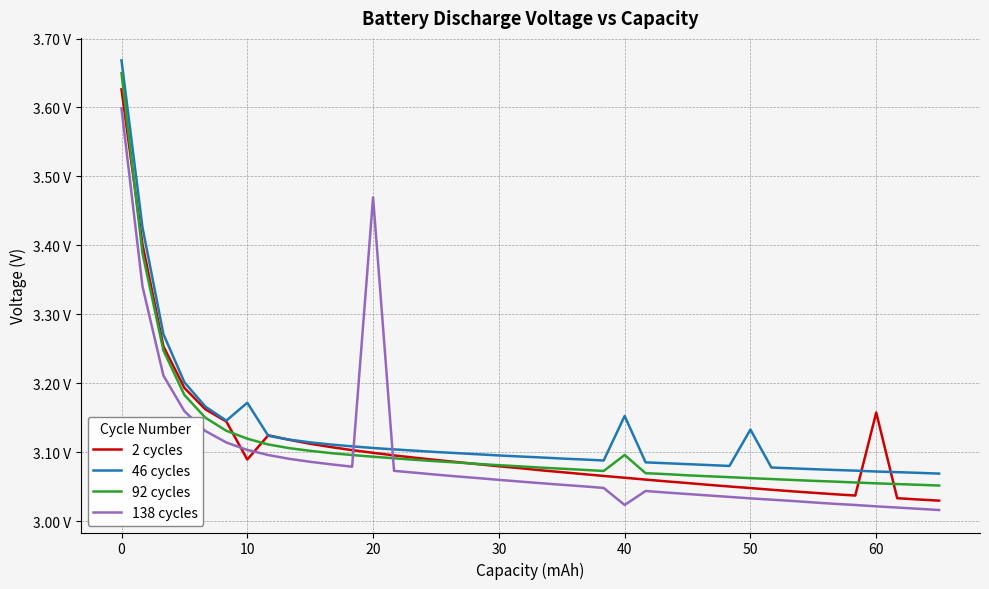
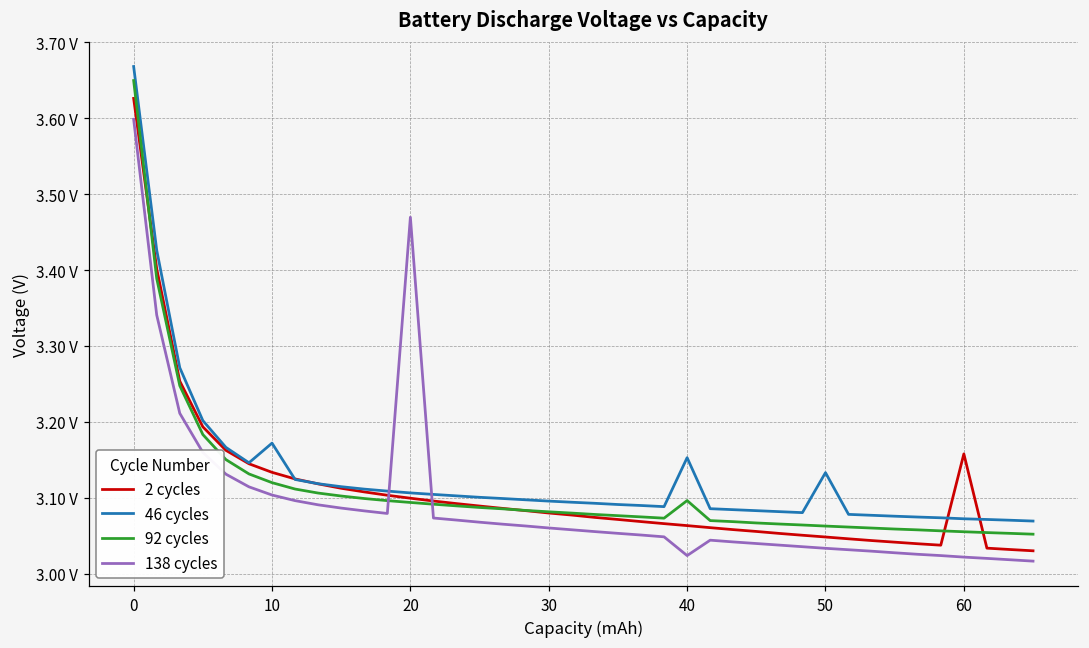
2 cycles, 10: 3.09 V -> 3.13 V
